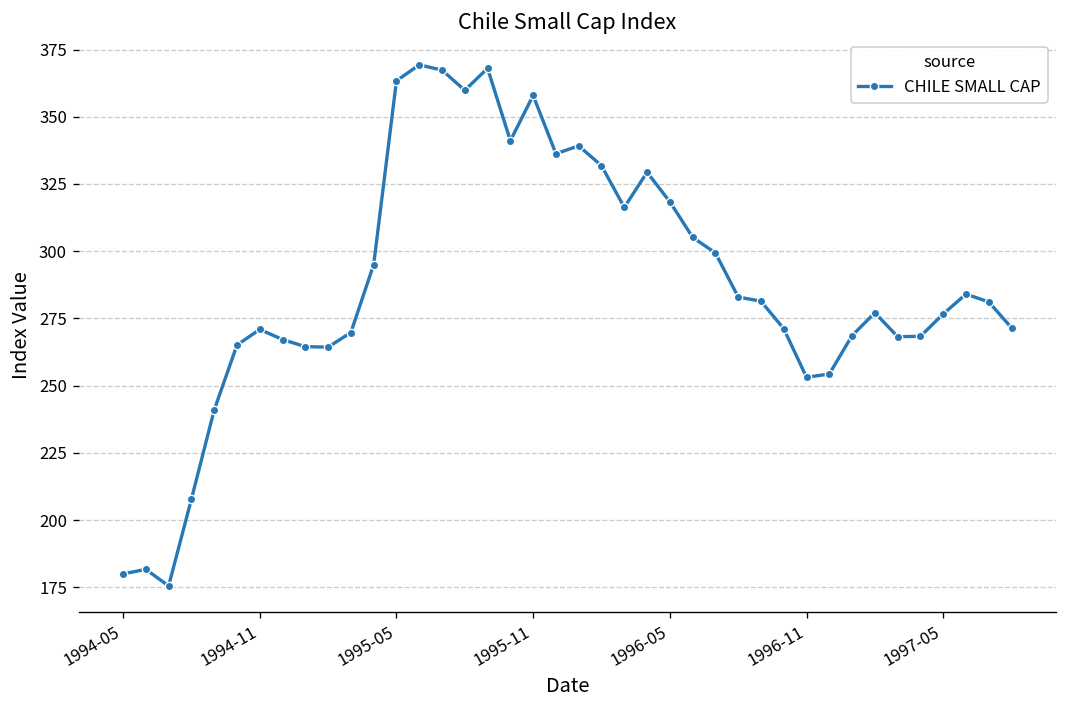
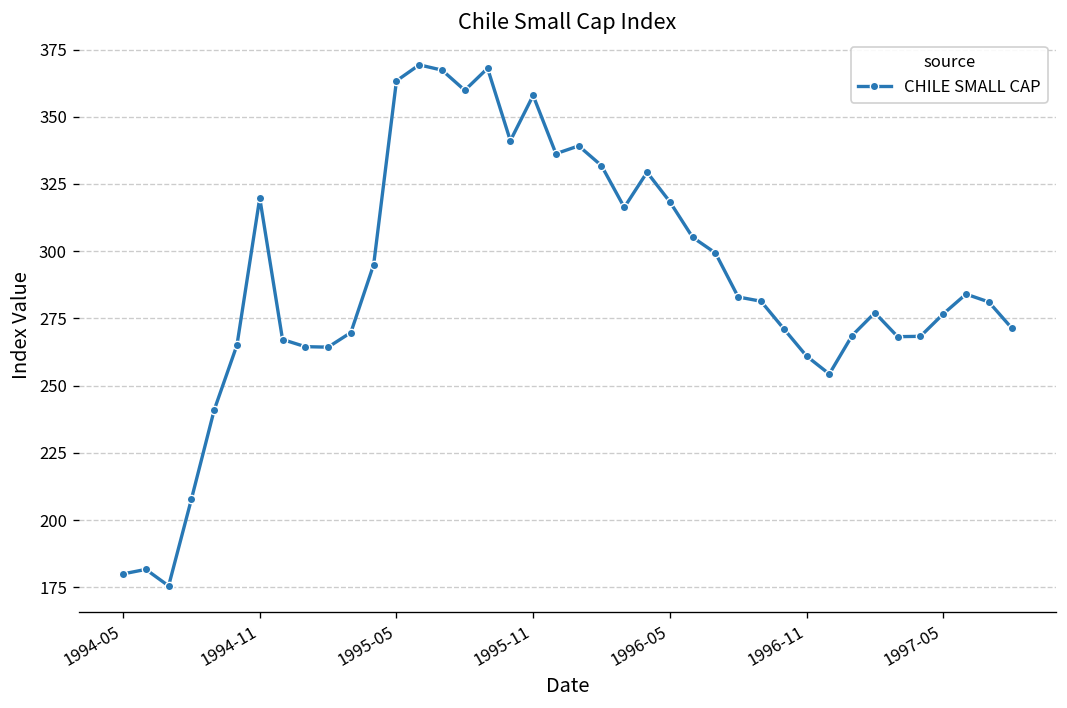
1994-11: 271 -> 320
1996-11: 253 -> 261
